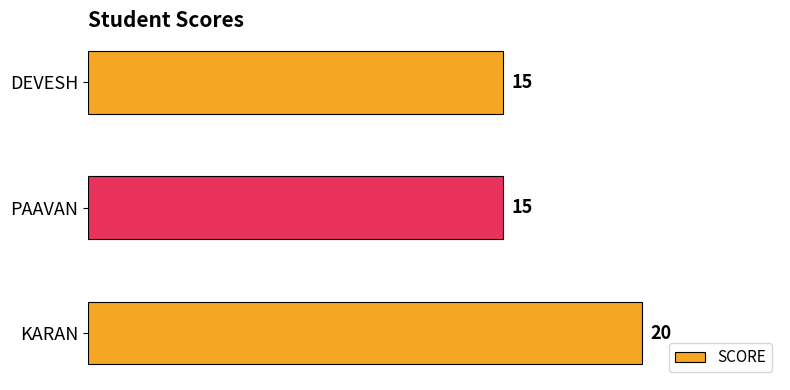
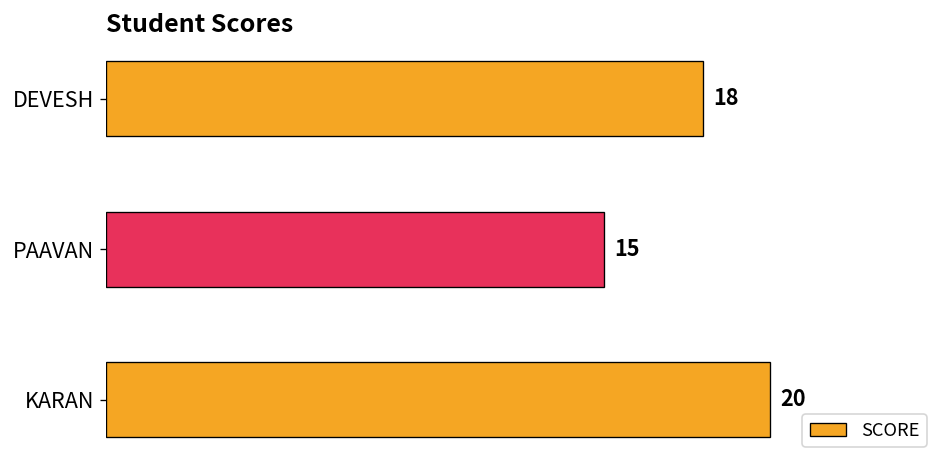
DEVESH: 15 -> 18
